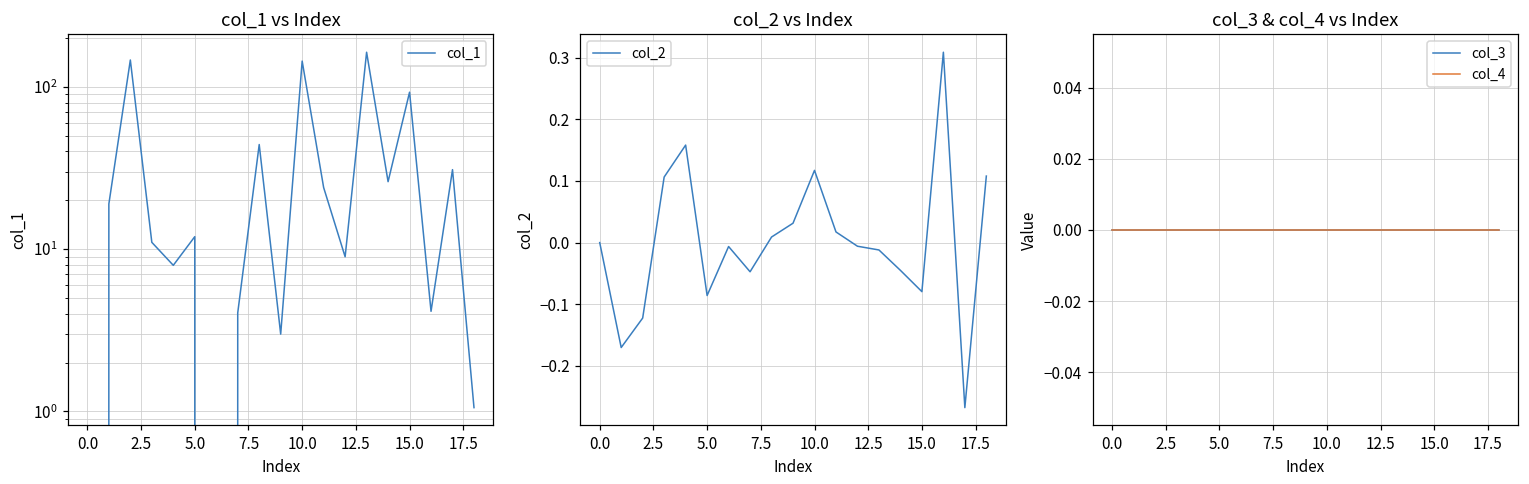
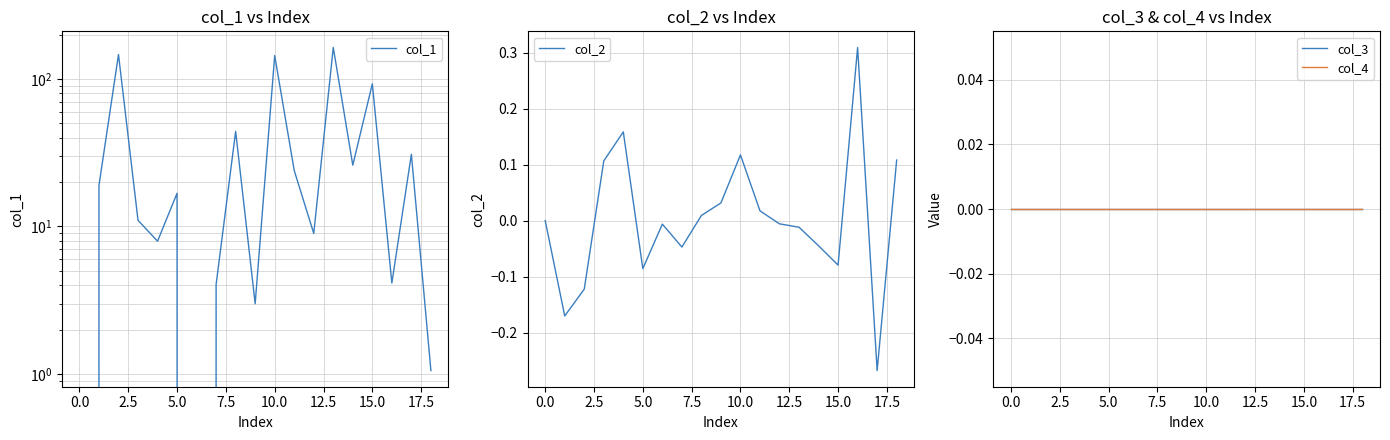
col_1 vs Index, 5.0: 12 -> 17
